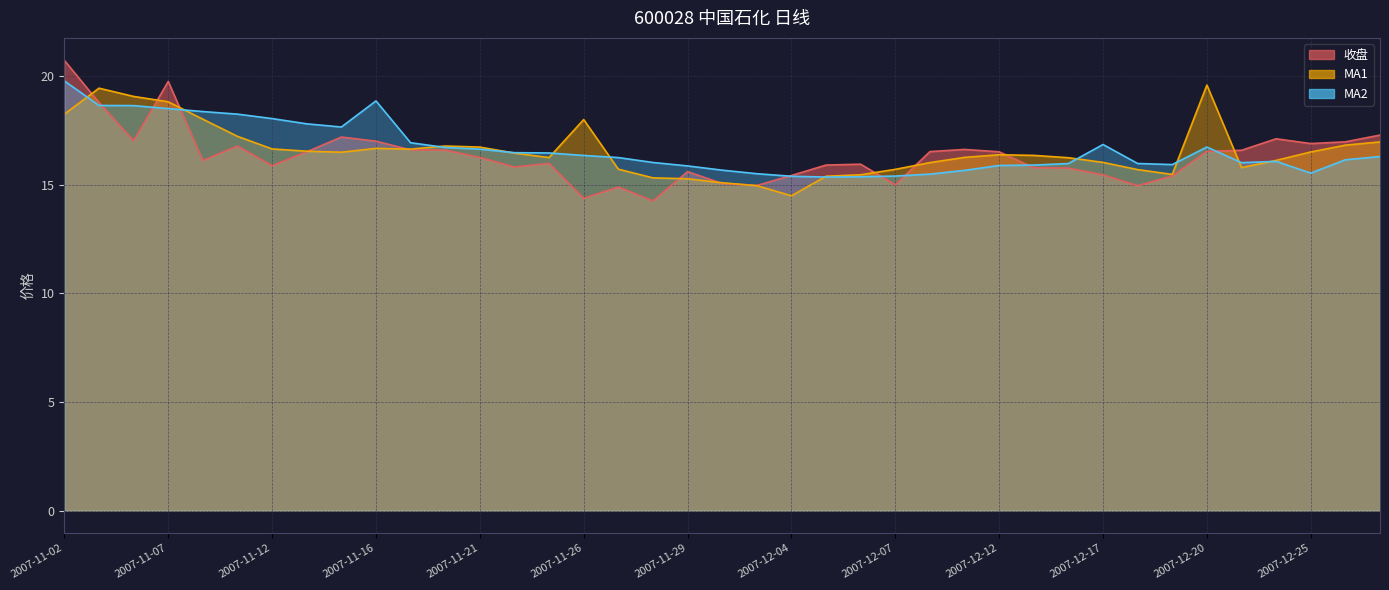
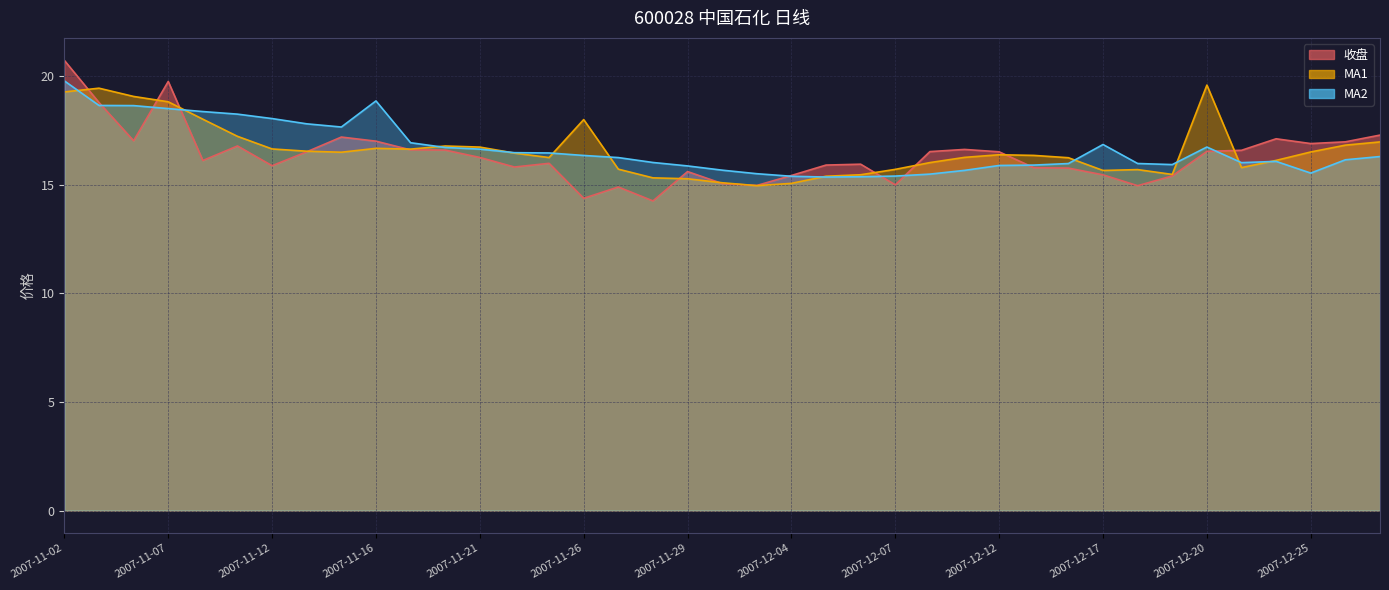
MA1, 2007-11-02: 18.3 -> 19.3
MA1, 2007-12-04: 14.5 -> 15.1
MA1, 2007-12-17: 16.0 -> 15.7
